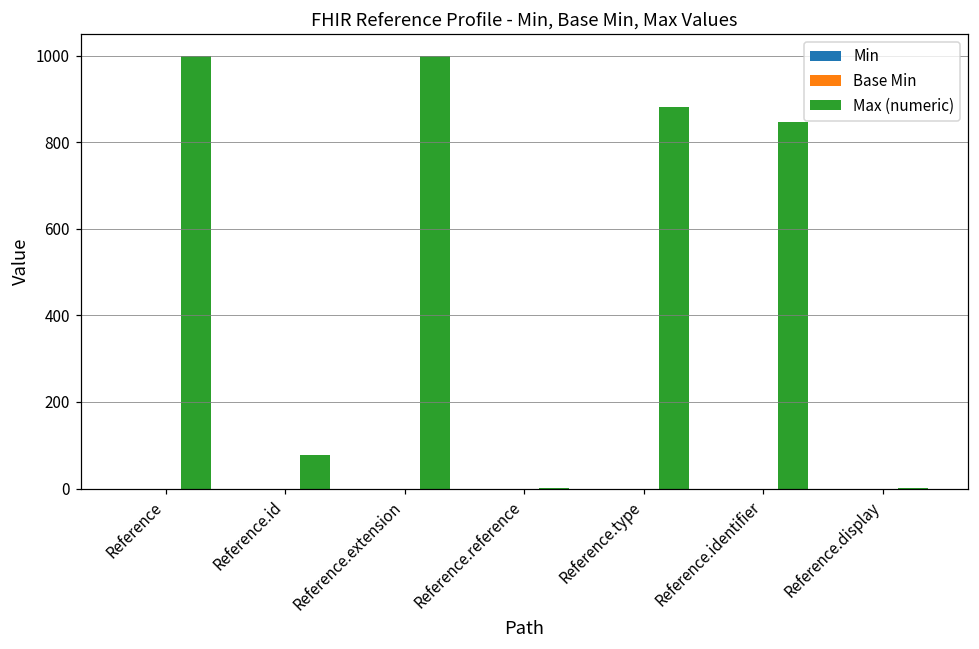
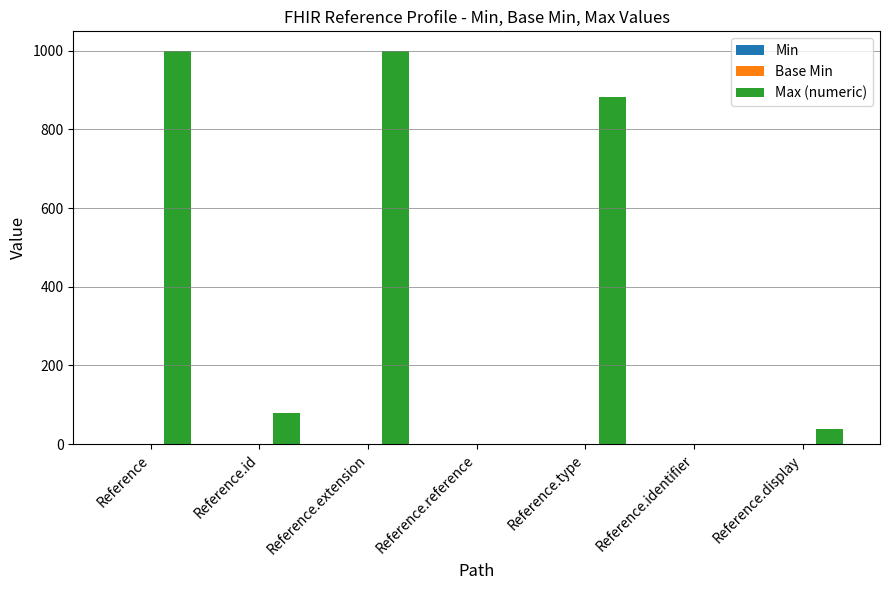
Max (numeric), Reference.identifier: 850 -> 0
Max (numeric), Reference.display: 0 -> 40
